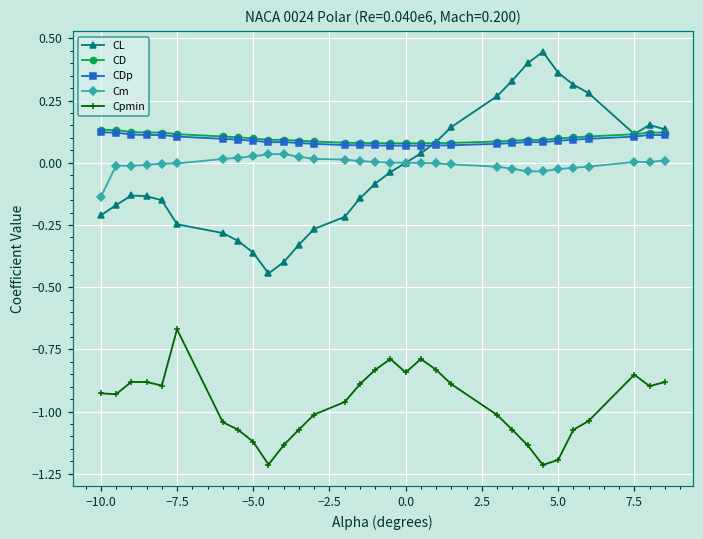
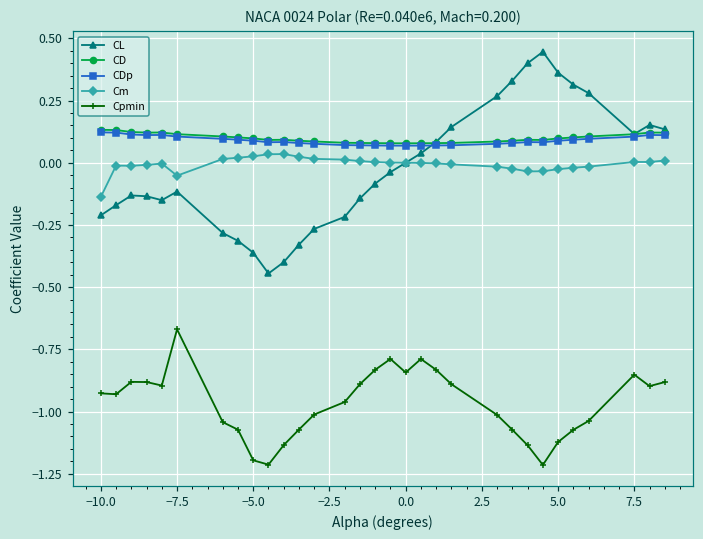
CL, −7.5: -0.25 -> -0.12
Cm, −7.5: 0.00 -> -0.05
Cpmin, −5.0: -1.12 -> -1.20
Cpmin, 5.0: -1.19 -> -1.12
